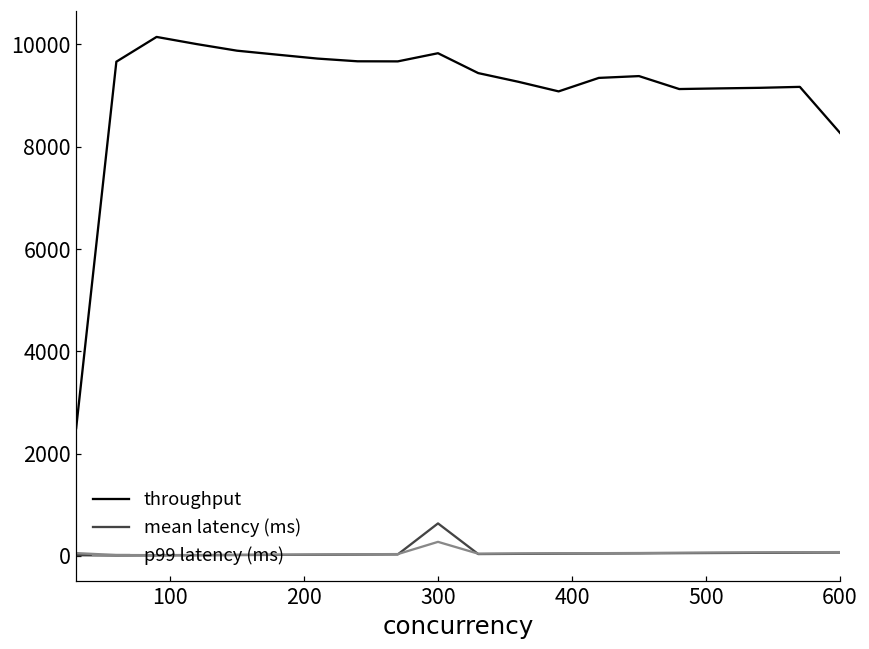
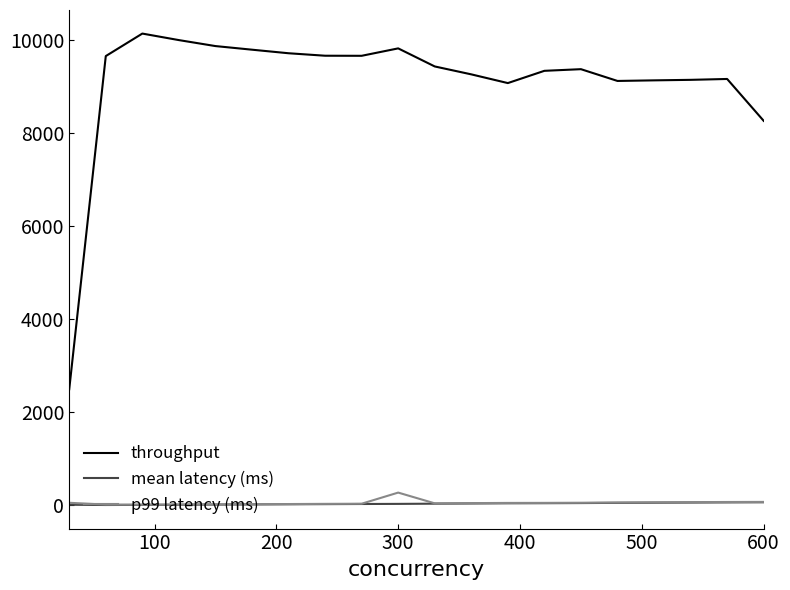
mean latency (ms), 300: 600 -> 0
